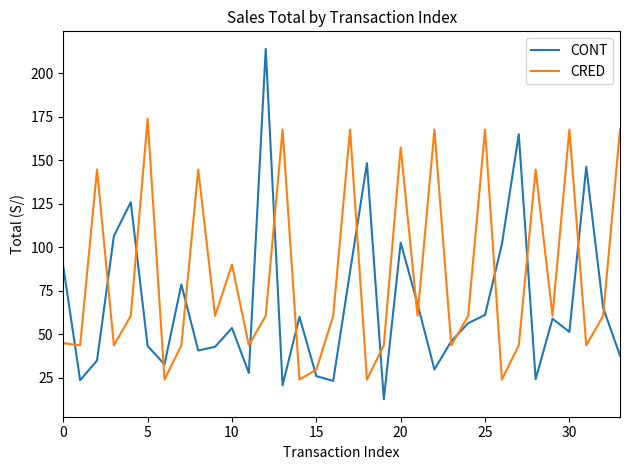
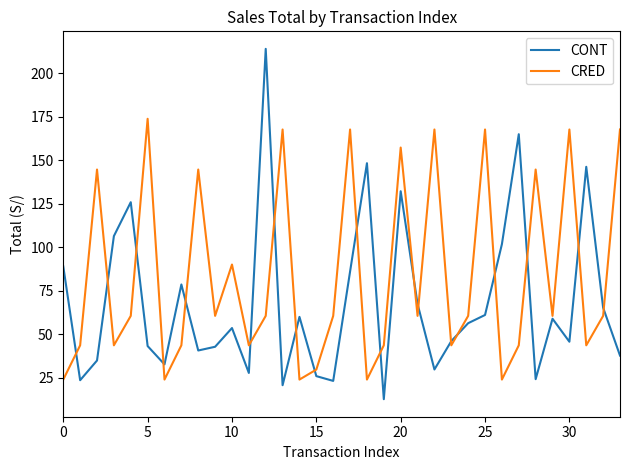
CRED, 0: 45 -> 24
CONT, 20: 103 -> 132
CONT, 30: 51 -> 46
